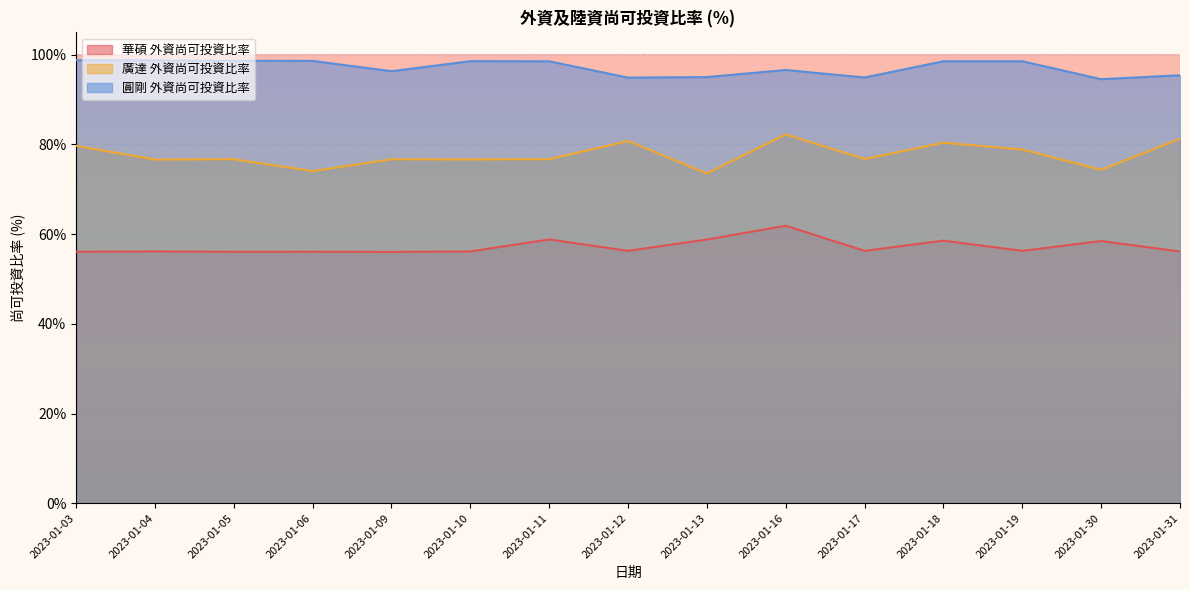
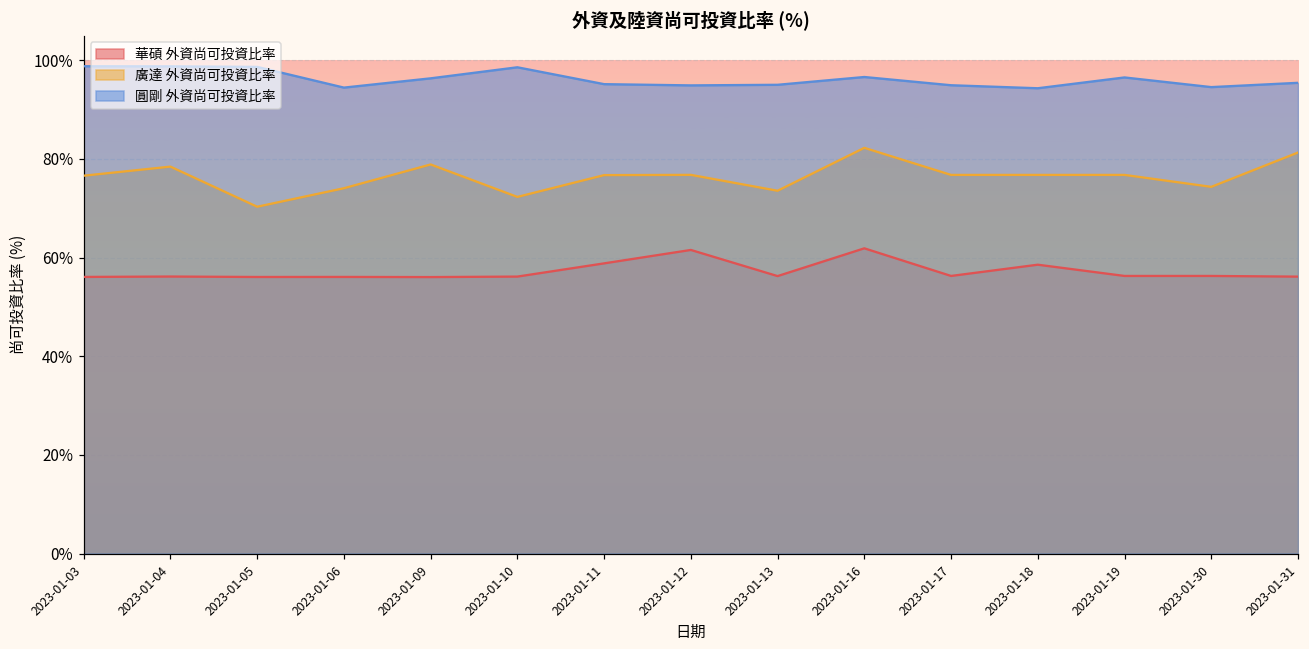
廣達 外資尚可投資比率, 2023-01-03: 80% -> 77%
廣達 外資尚可投資比率, 2023-01-04: 77% -> 78%
廣達 外資尚可投資比率, 2023-01-05: 77% -> 70%
圓剛 外資尚可投資比率, 2023-01-06: 99% -> 94%
廣達 外資尚可投資比率, 2023-01-09: 77% -> 79%
廣達 外資尚可投資比率, 2023-01-10: 77% -> 72%
圓剛 外資尚可投資比率, 2023-01-11: 99% -> 95%
華碩 外資尚可投資比率, 2023-01-12: 56% -> 62%
廣達 外資尚可投資比率, 2023-01-12: 81% -> 77%
華碩 外資尚可投資比率, 2023-01-13: 59% -> 56%
廣達 外資尚可投資比率, 2023-01-18: 80% -> 77%
圓剛 外資尚可投資比率, 2023-01-18: 99% -> 94%
廣達 外資尚可投資比率, 2023-01-19: 79% -> 77%
圓剛 外資尚可投資比率, 2023-01-19: 99% -> 97%
華碩 外資尚可投資比率, 2023-01-30: 58% -> 56%
